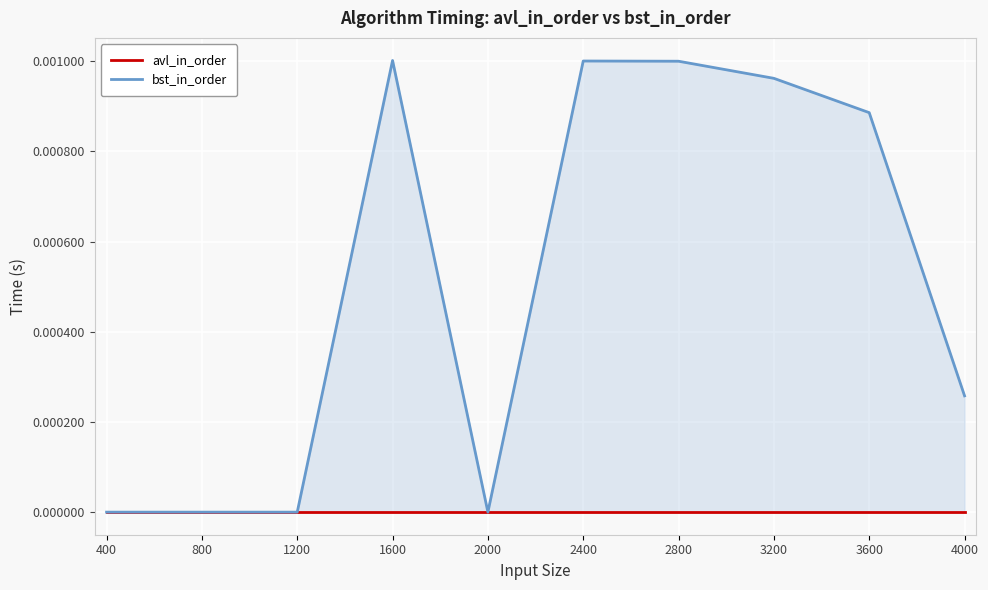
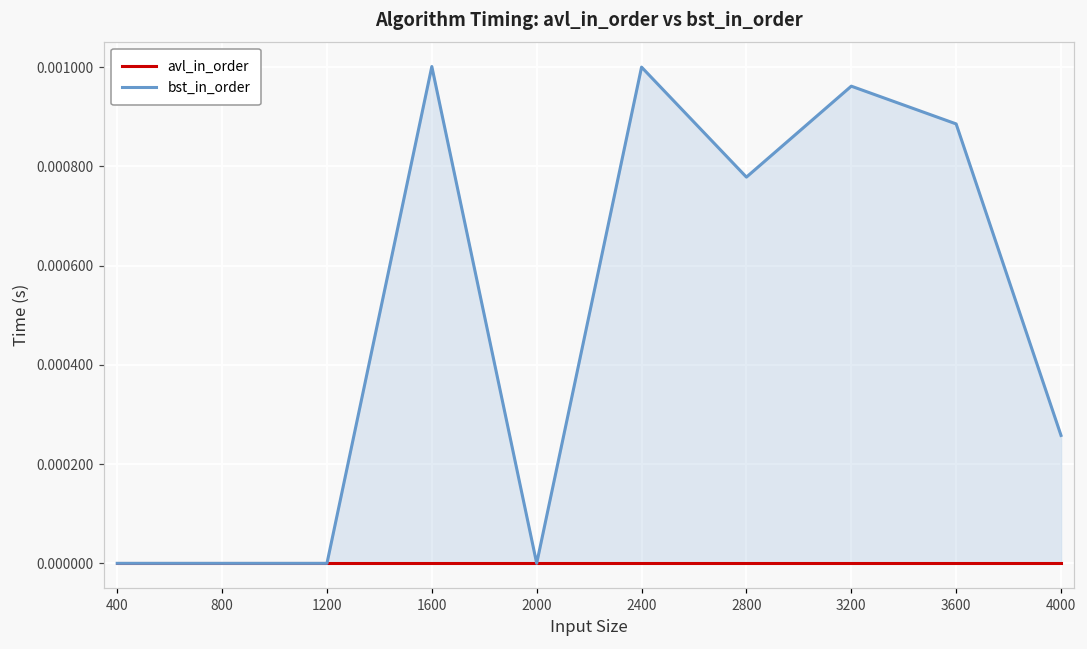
bst_in_order, 2800: 0.00100 -> 0.00078
